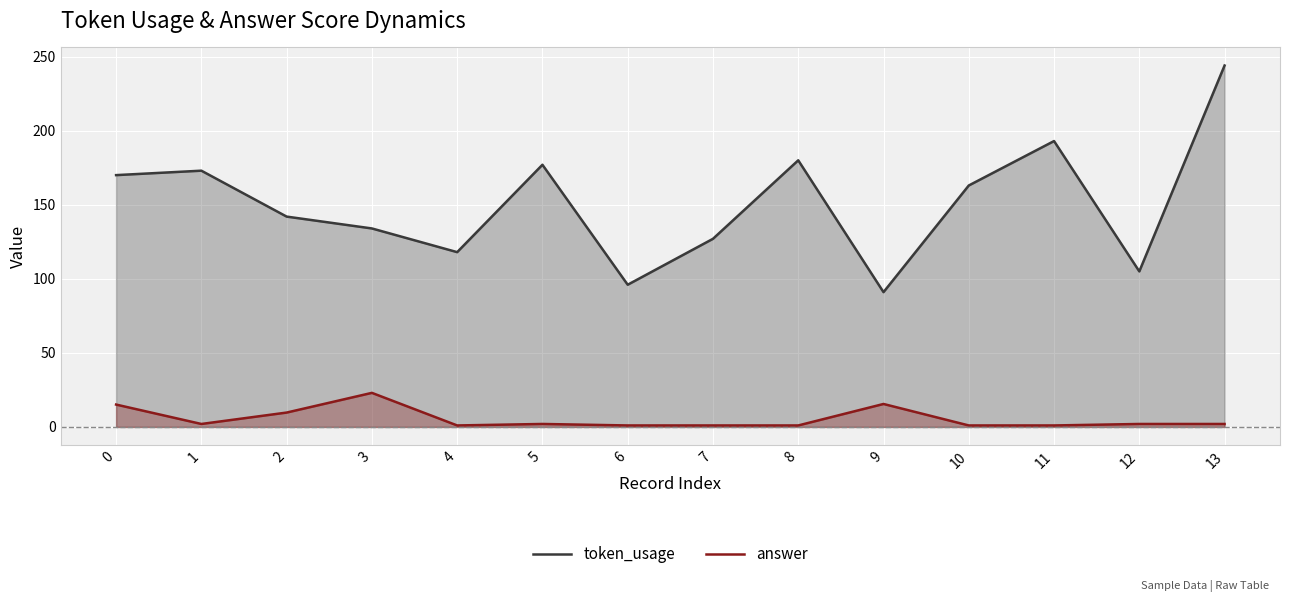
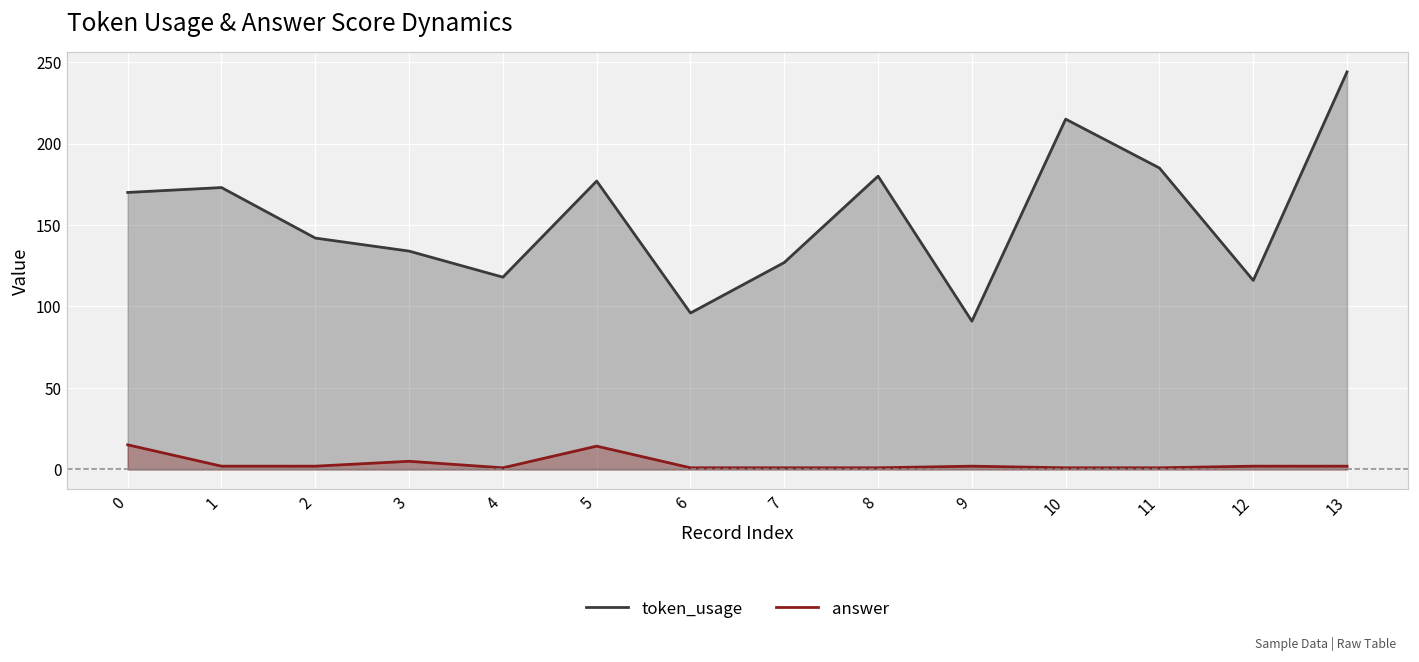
answer, 2: 10 -> 2
answer, 3: 23 -> 5
answer, 5: 2 -> 14
answer, 9: 16 -> 2
token_usage, 10: 163 -> 215
token_usage, 11: 193 -> 185
token_usage, 12: 105 -> 116
